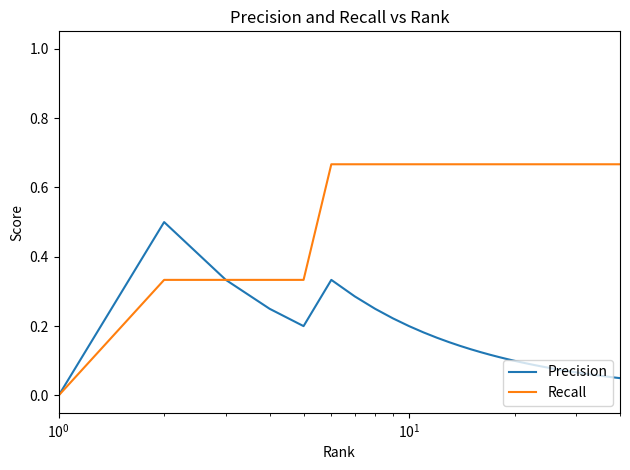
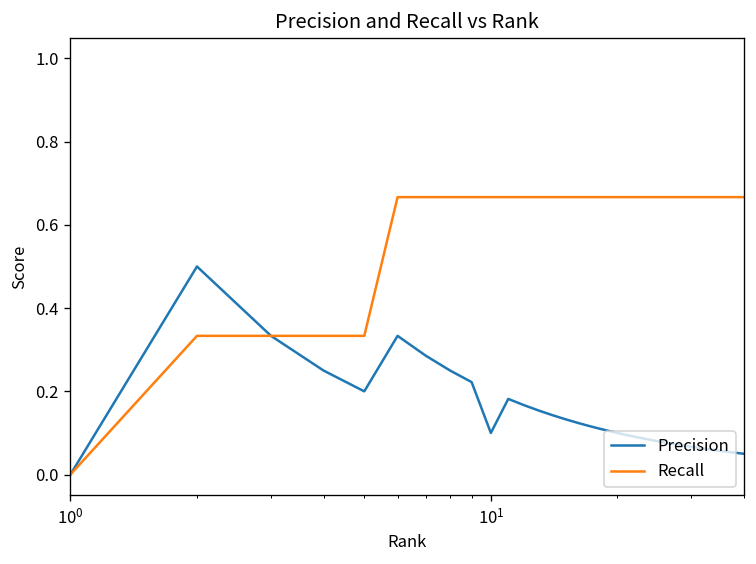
Precision, 10^1: 0.2 -> 0.1
